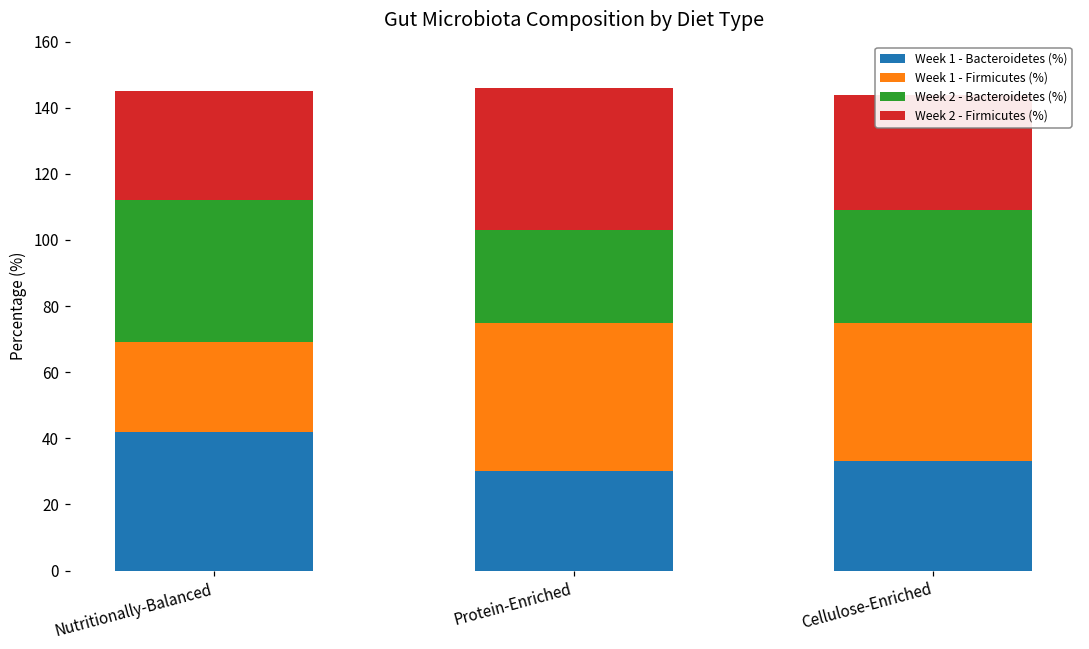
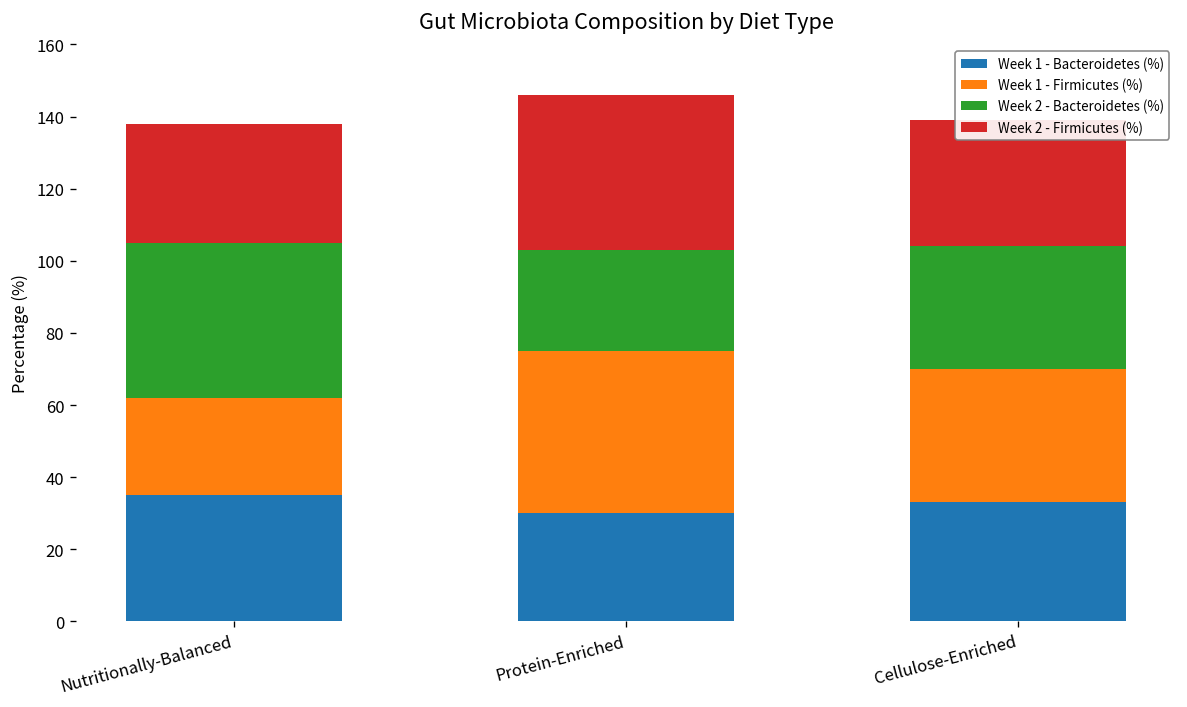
Week 1 - Bacteroidetes (%), Nutritionally-Balanced: 42 -> 35
Week 1 - Firmicutes (%), Cellulose-Enriched: 42 -> 37
